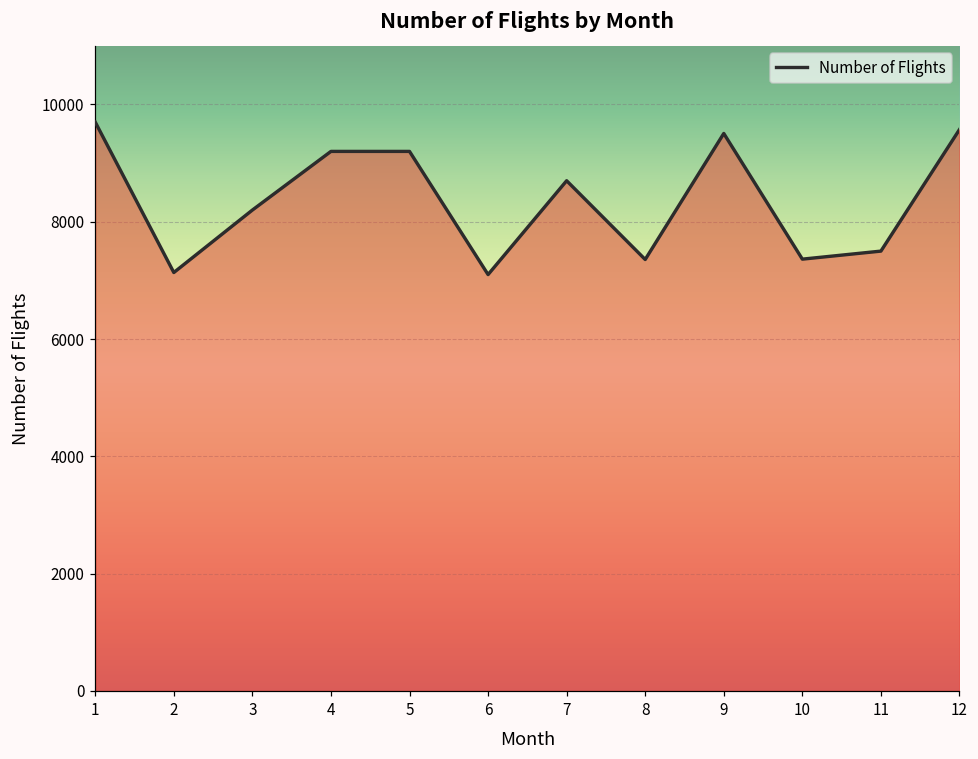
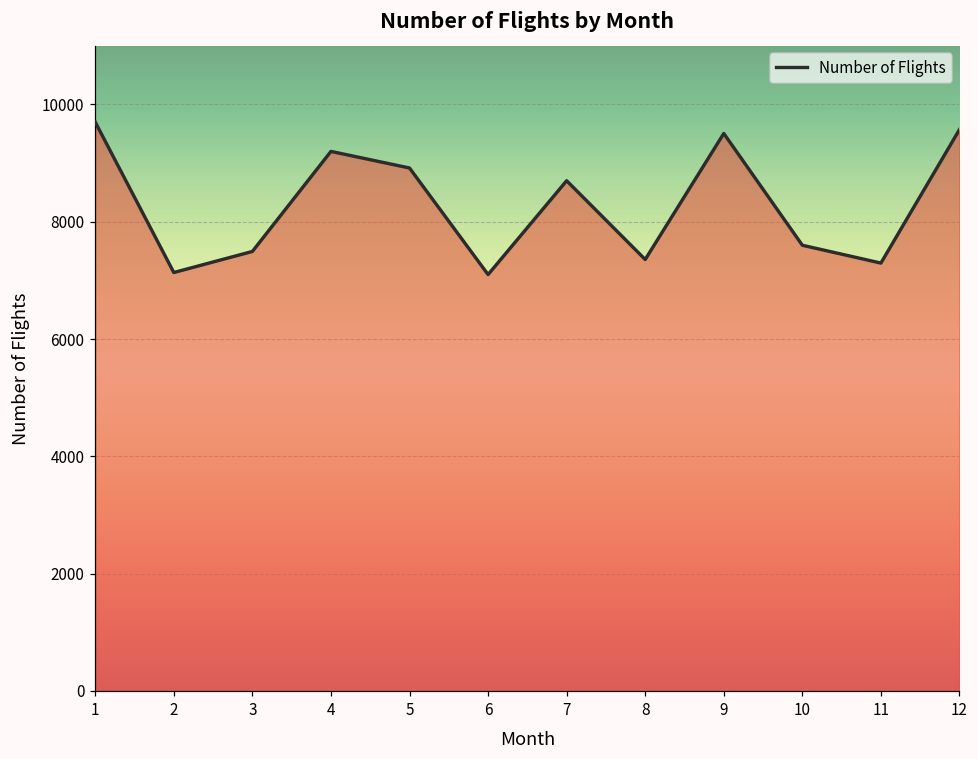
3: 8200 -> 7500
5: 9200 -> 8900
10: 7400 -> 7600
11: 7500 -> 7300
